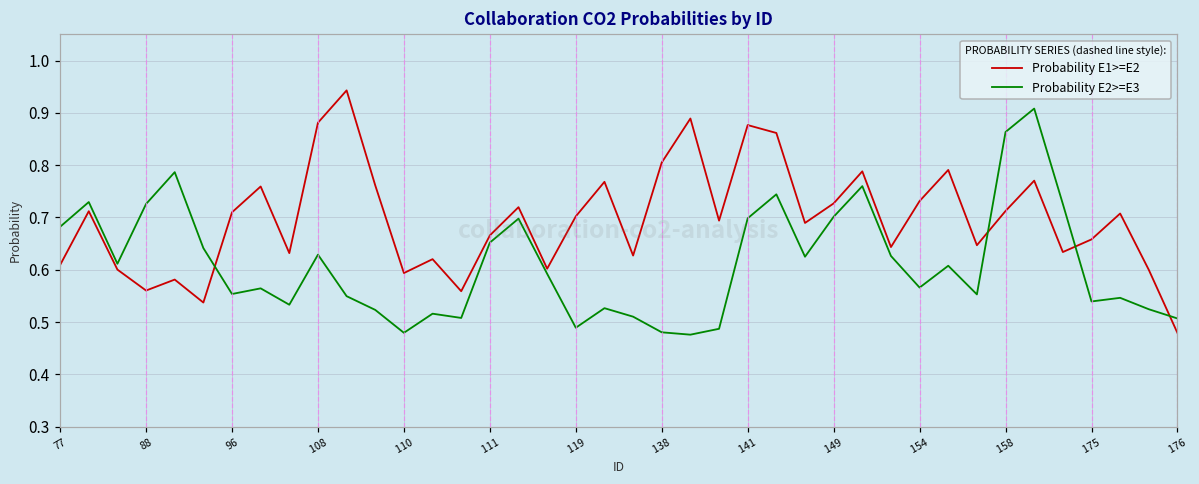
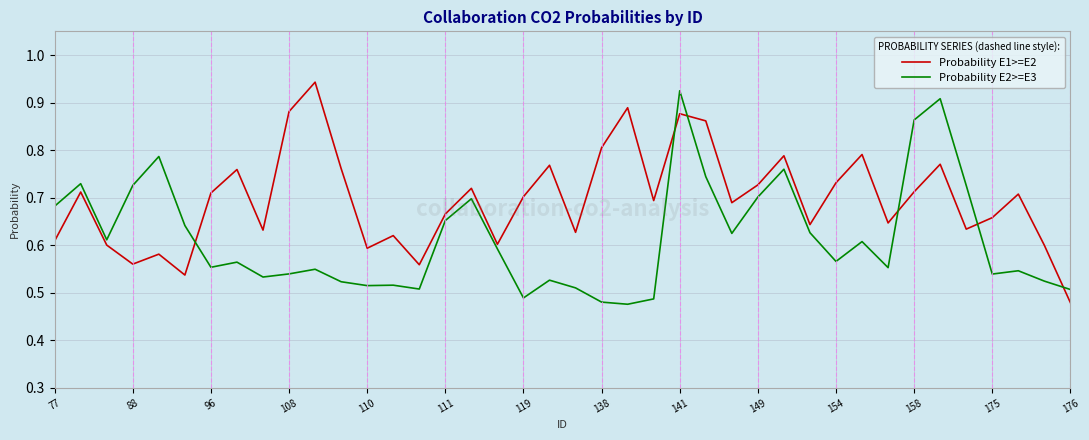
Probability E2>=E3, 108: 0.63 -> 0.54
Probability E2>=E3, 110: 0.48 -> 0.52
Probability E2>=E3, 141: 0.70 -> 0.92
